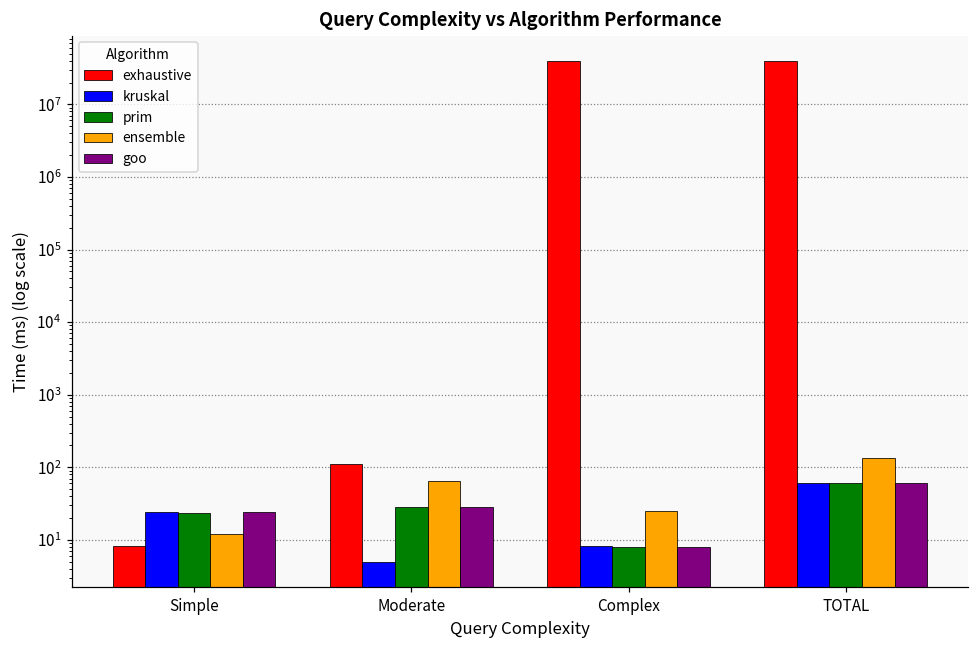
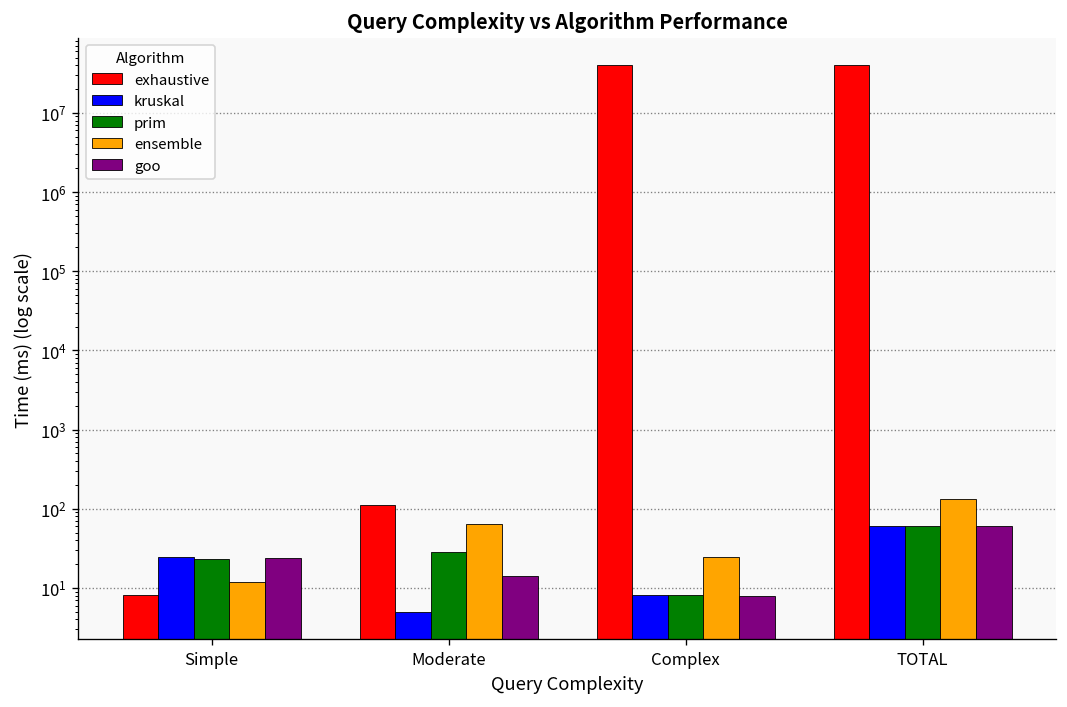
goo, Moderate: 28 -> 14
